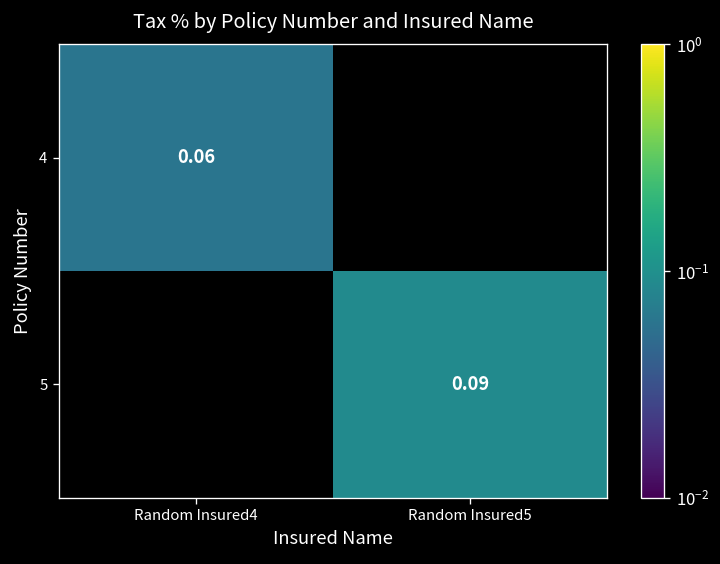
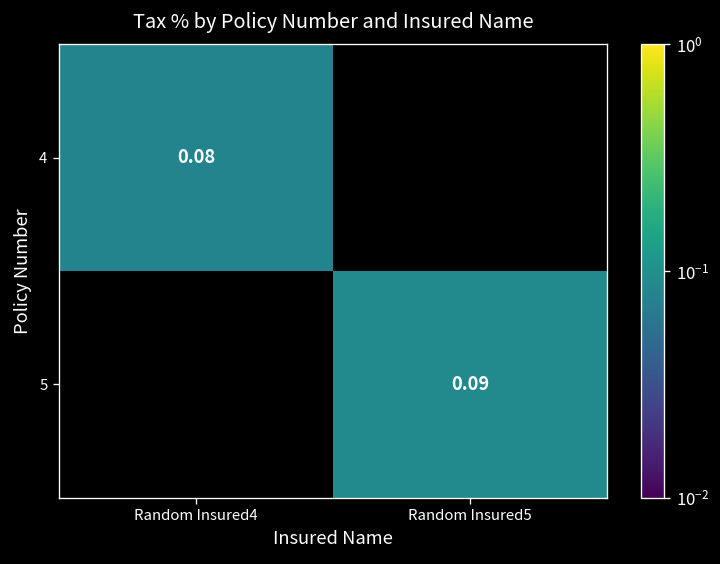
4, Random Insured4: 0.06 -> 0.08
